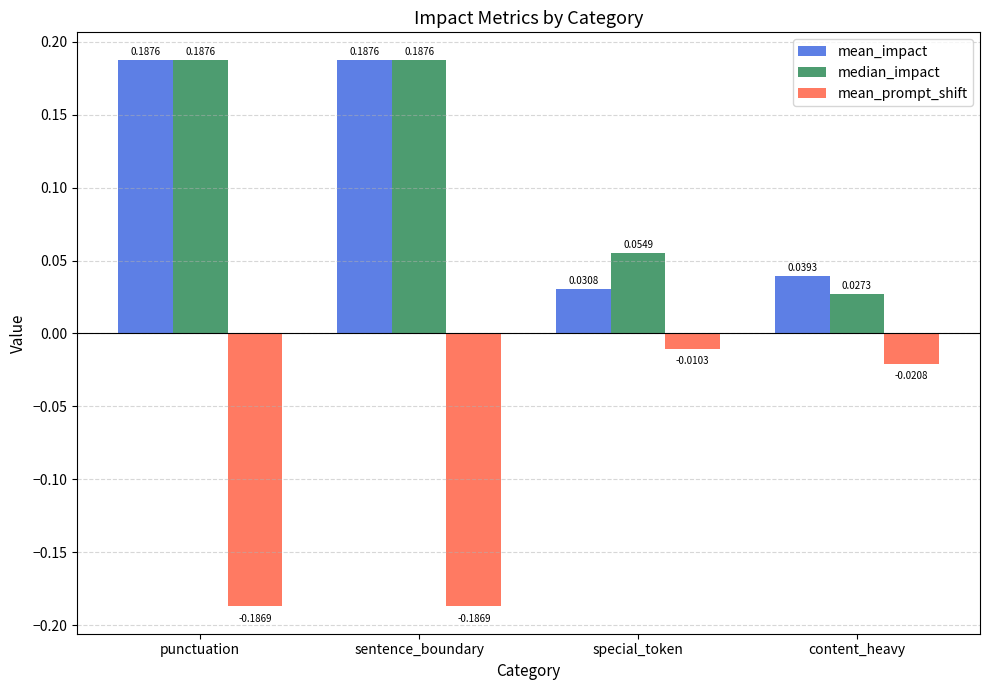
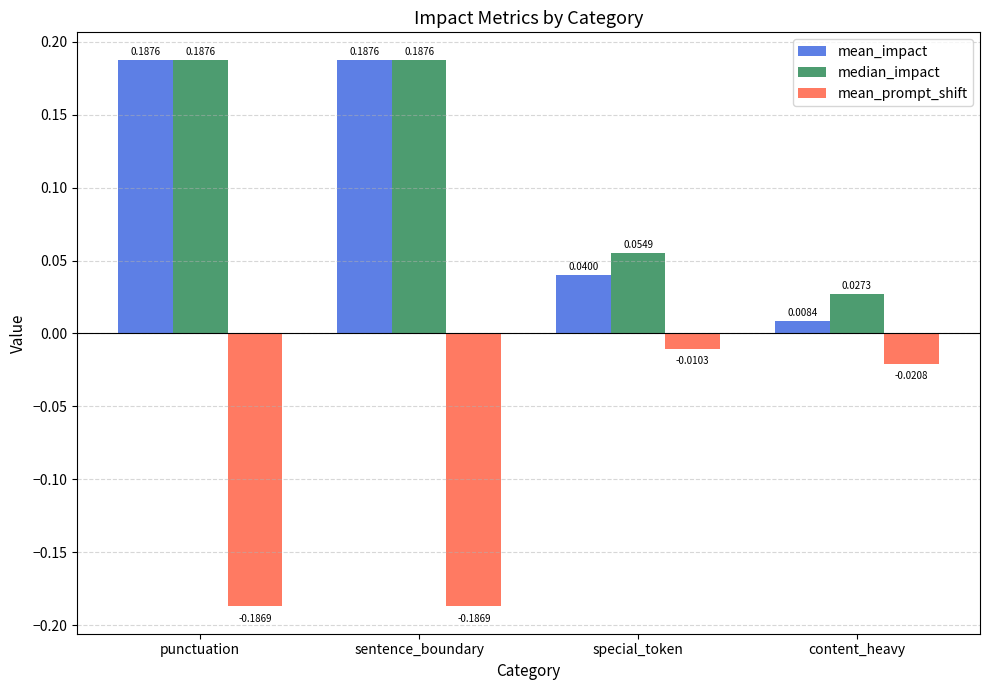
mean_impact, special_token: 0.0308 -> 0.0400
mean_impact, content_heavy: 0.0393 -> 0.0084
